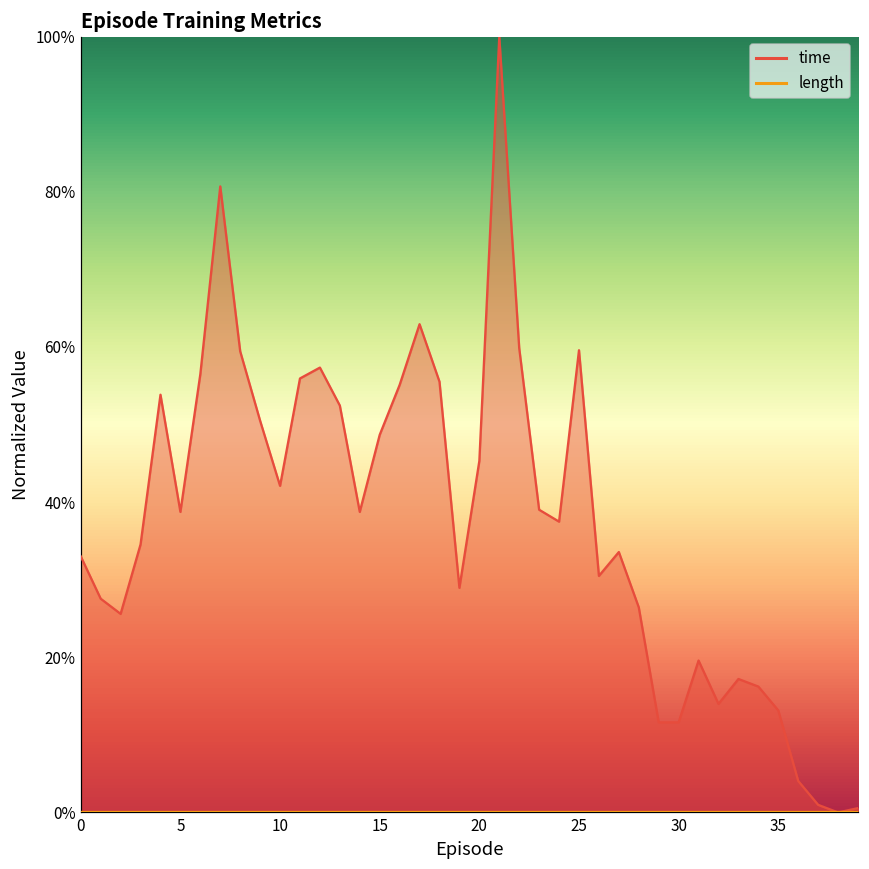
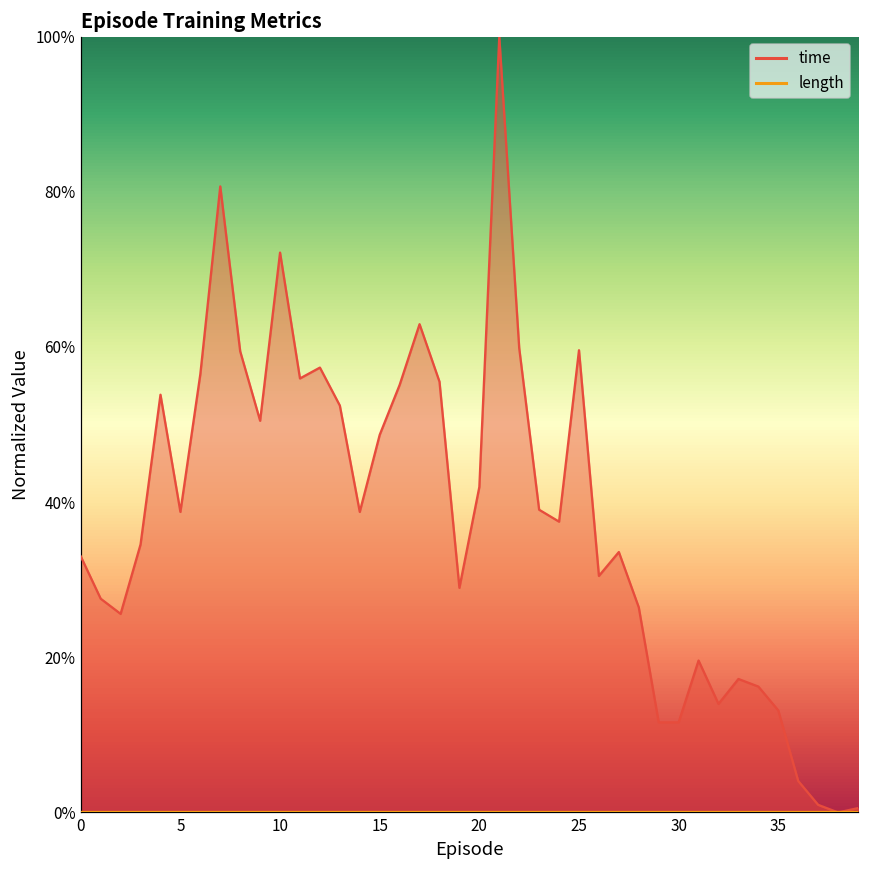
time, 10: 42% -> 72%
time, 20: 45% -> 42%
